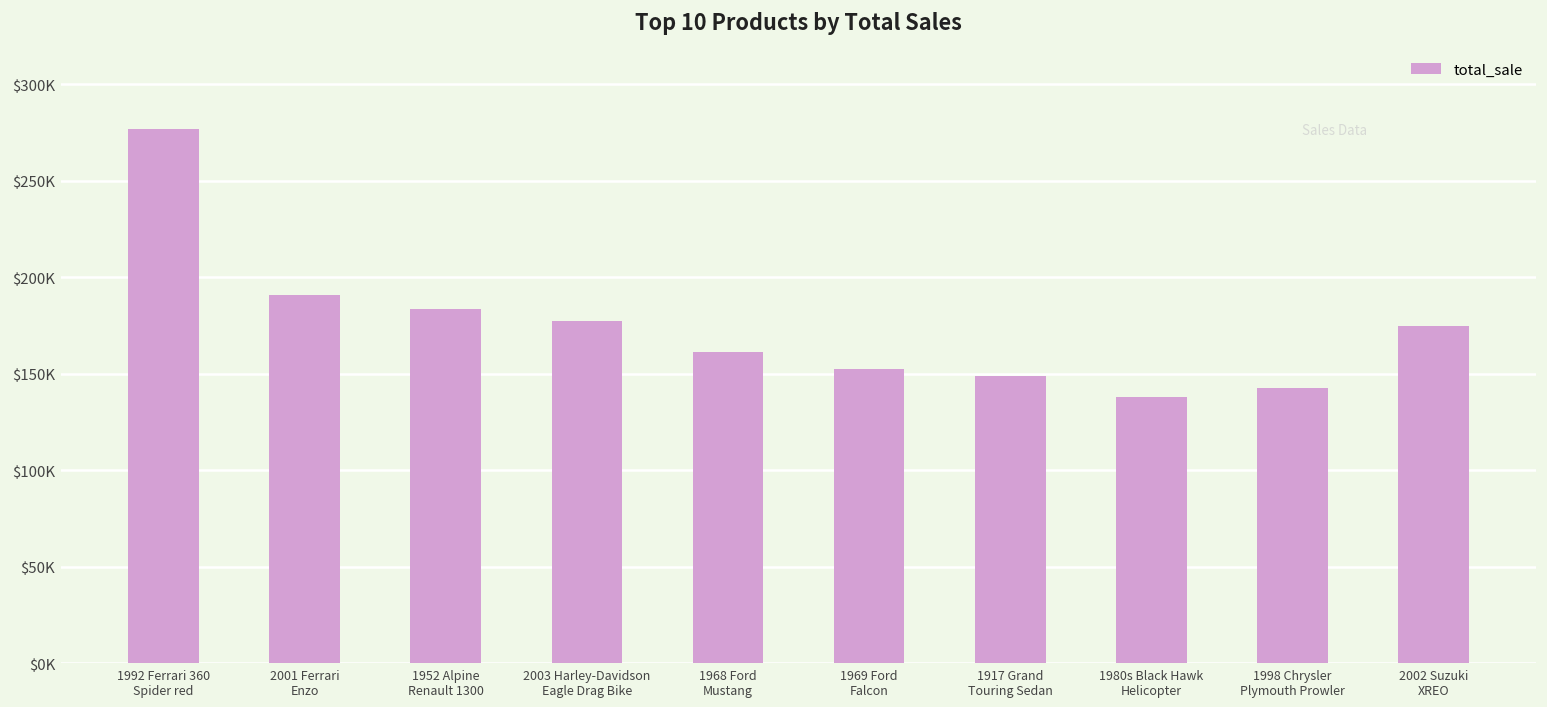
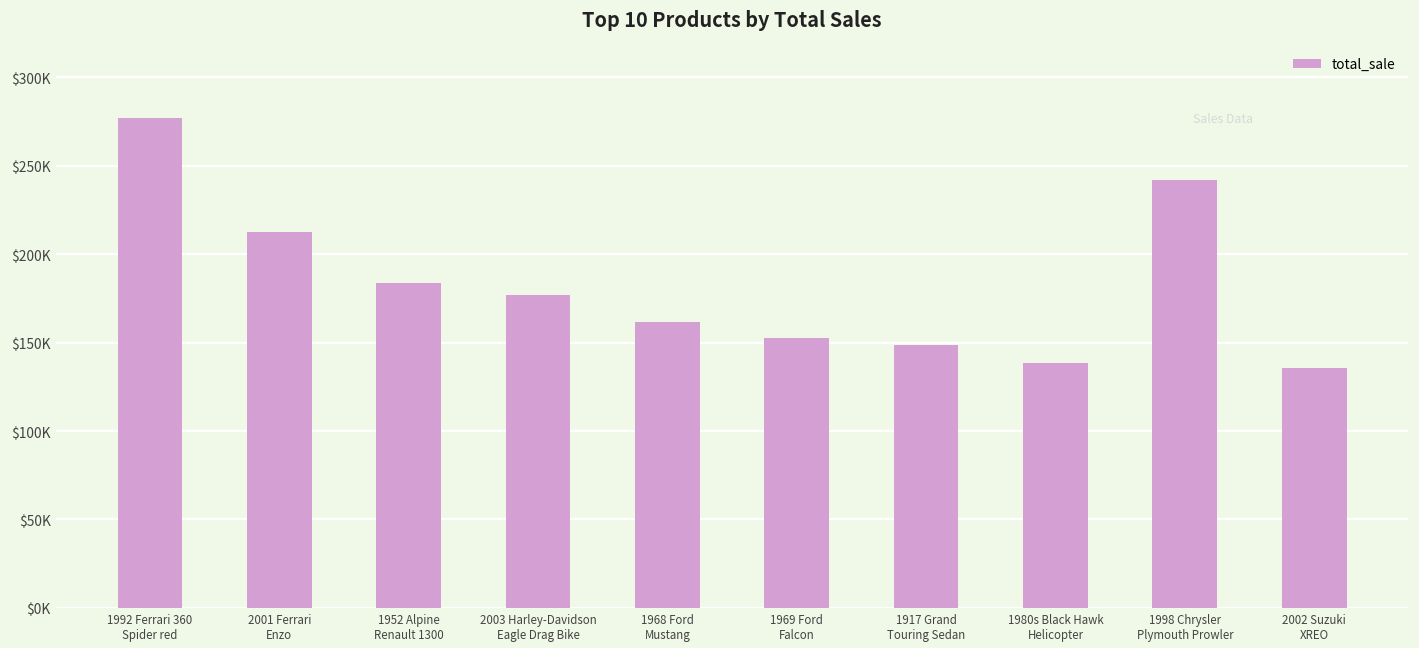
2001 Ferrari Enzo: $191000 -> $212000
1998 Chrysler Plymouth Prowler: $143000 -> $242000
2002 Suzuki XREO: $175000 -> $136000
